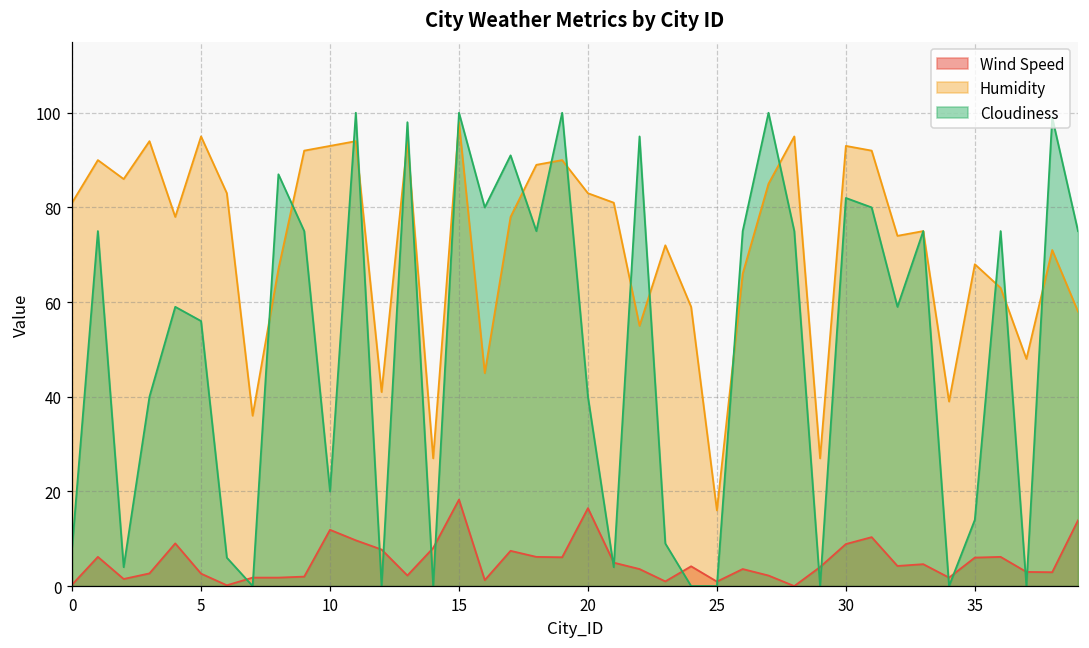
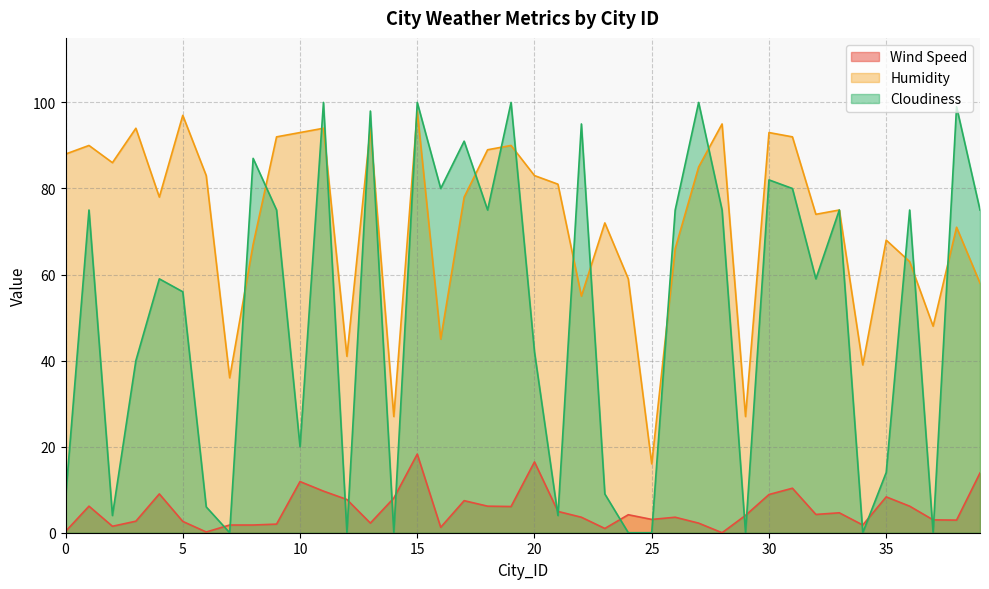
Humidity, 0: 81 -> 88
Humidity, 5: 95 -> 97
Cloudiness, 20: 40 -> 42
Wind Speed, 25: 1 -> 3
Wind Speed, 35: 6 -> 8
